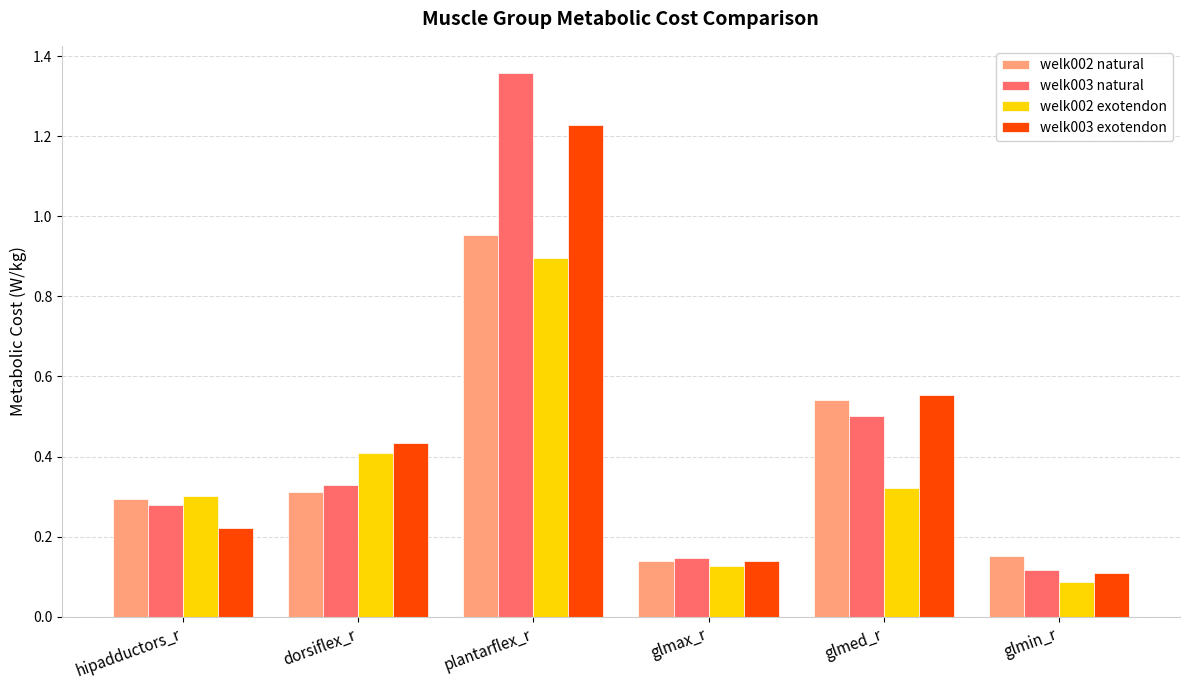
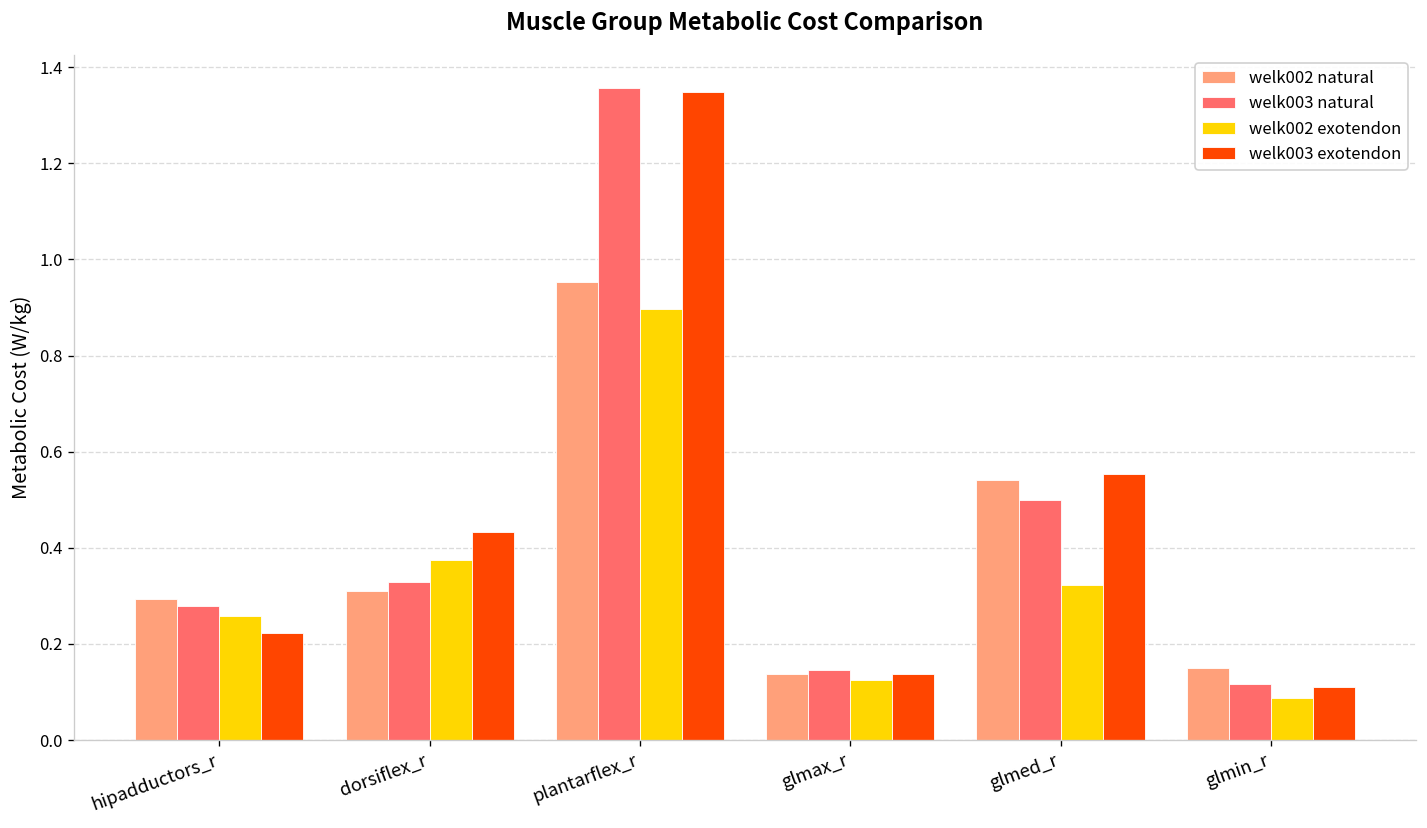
welk002 exotendon, hipadductors_r: 0.30 -> 0.26
welk002 exotendon, dorsiflex_r: 0.41 -> 0.37
welk003 exotendon, plantarflex_r: 1.23 -> 1.35
